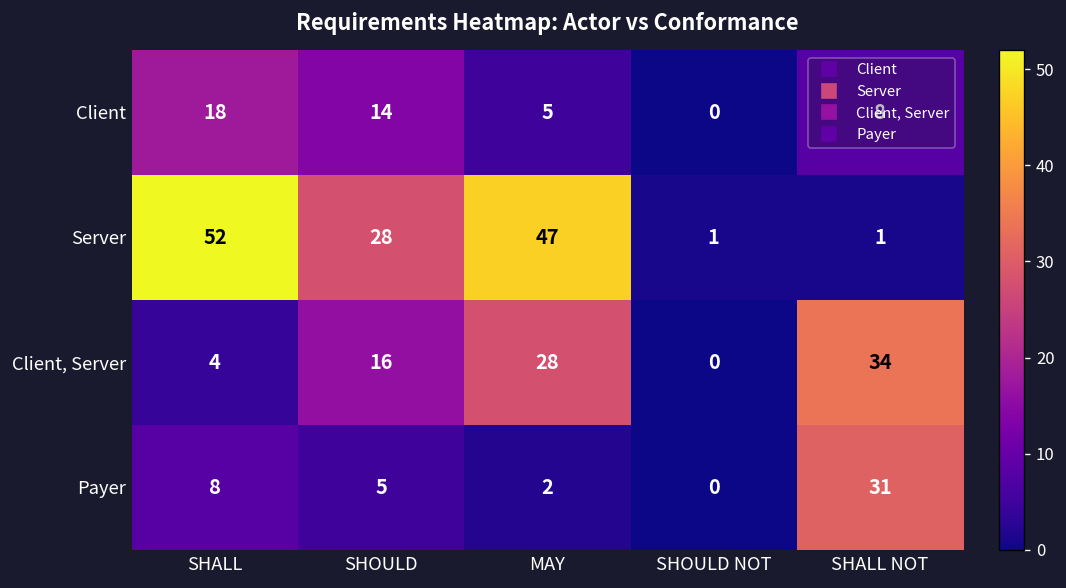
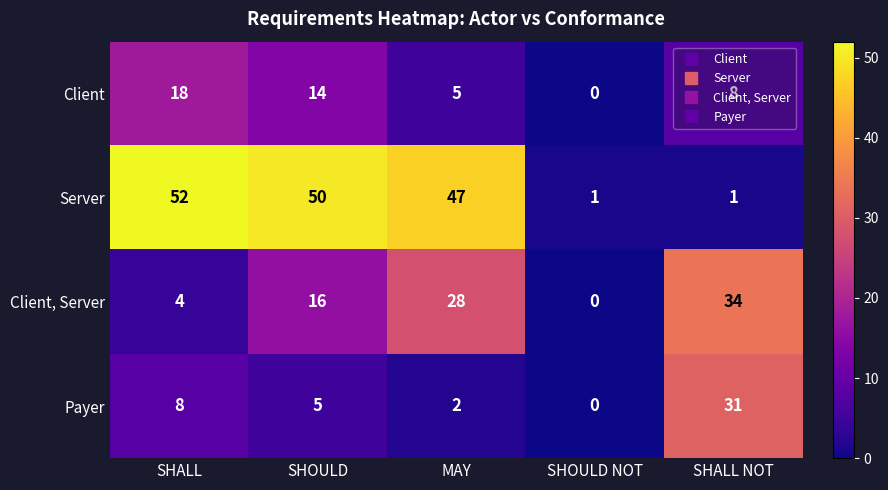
Server, SHOULD: 28 -> 50
